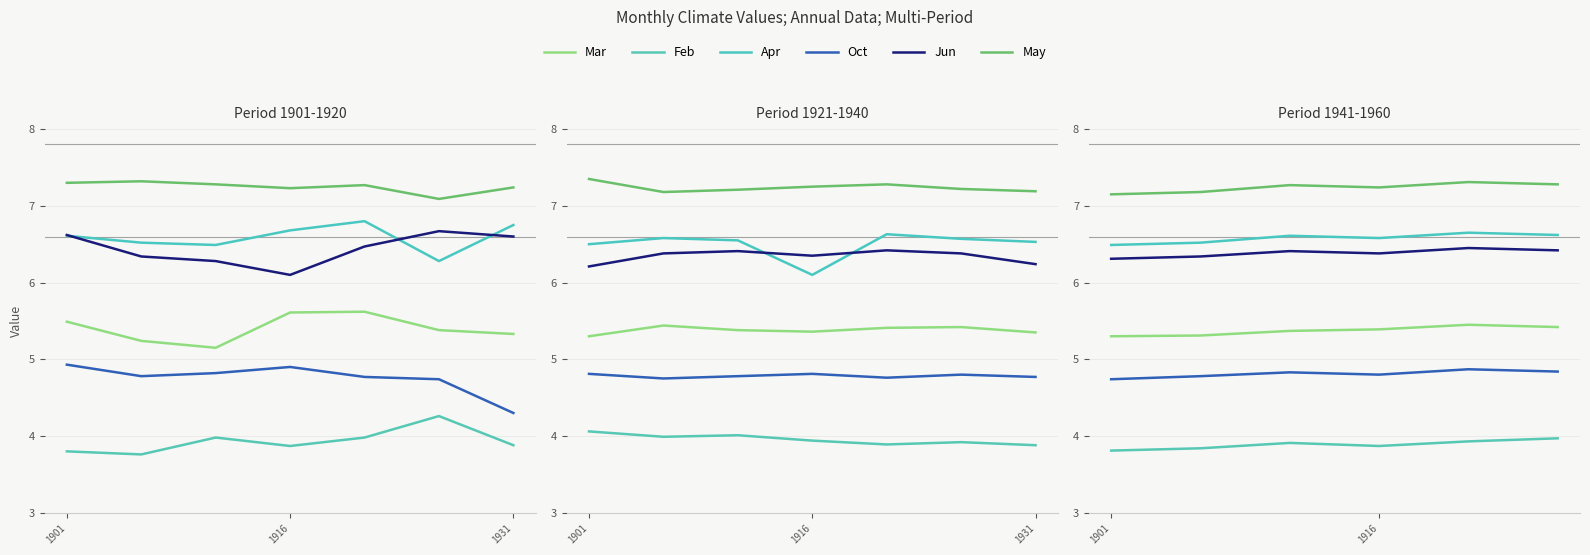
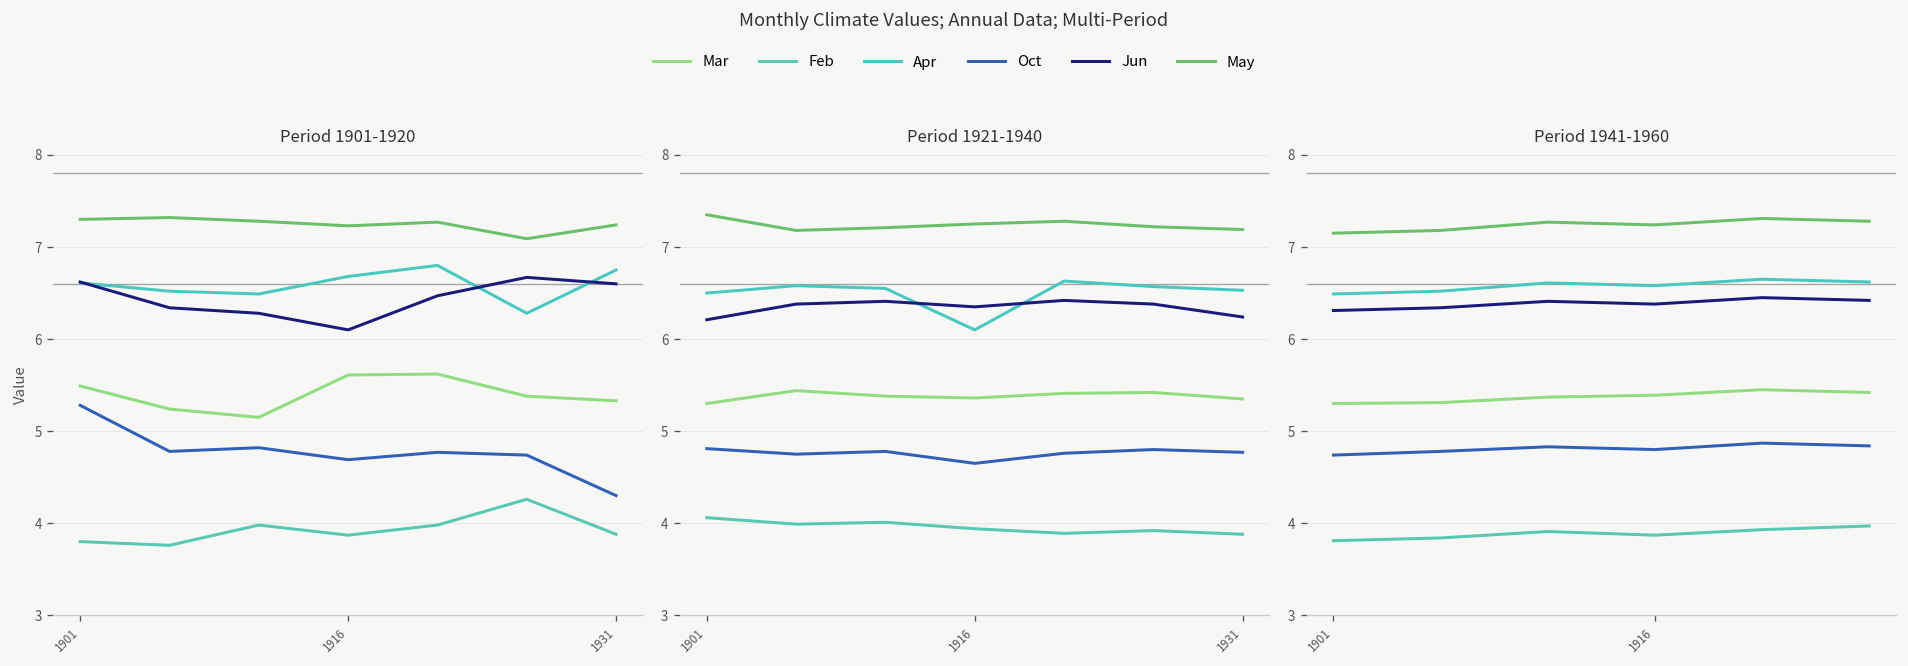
Period 1901-1920, Oct, 1901: 4.9 -> 5.3
Period 1901-1920, Oct, 1916: 4.9 -> 4.7
Period 1921-1940, Oct, 1916: 4.8 -> 4.7
